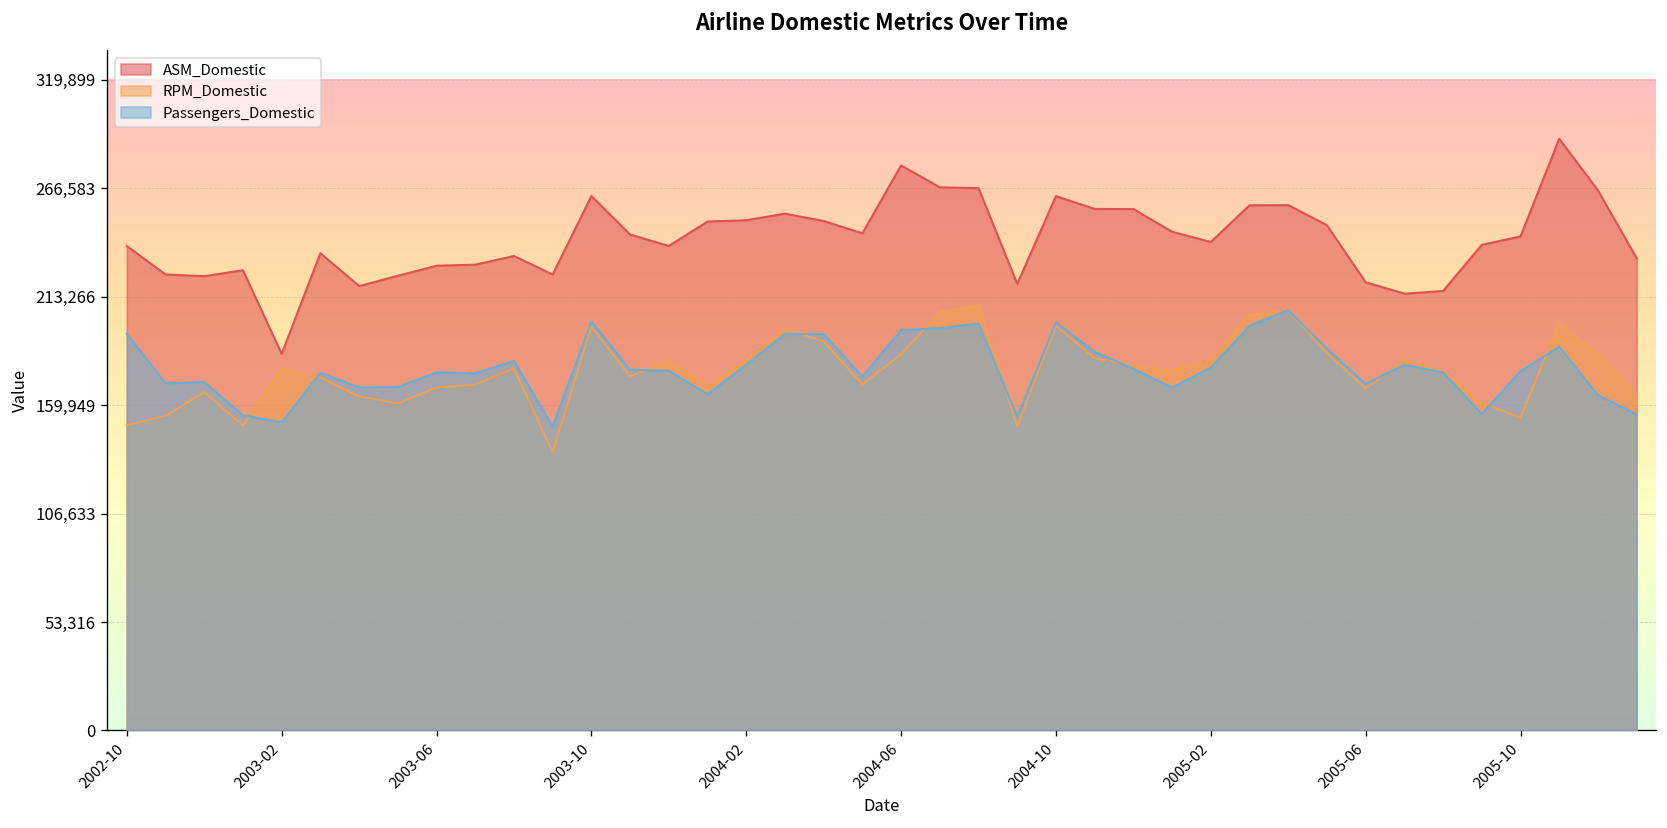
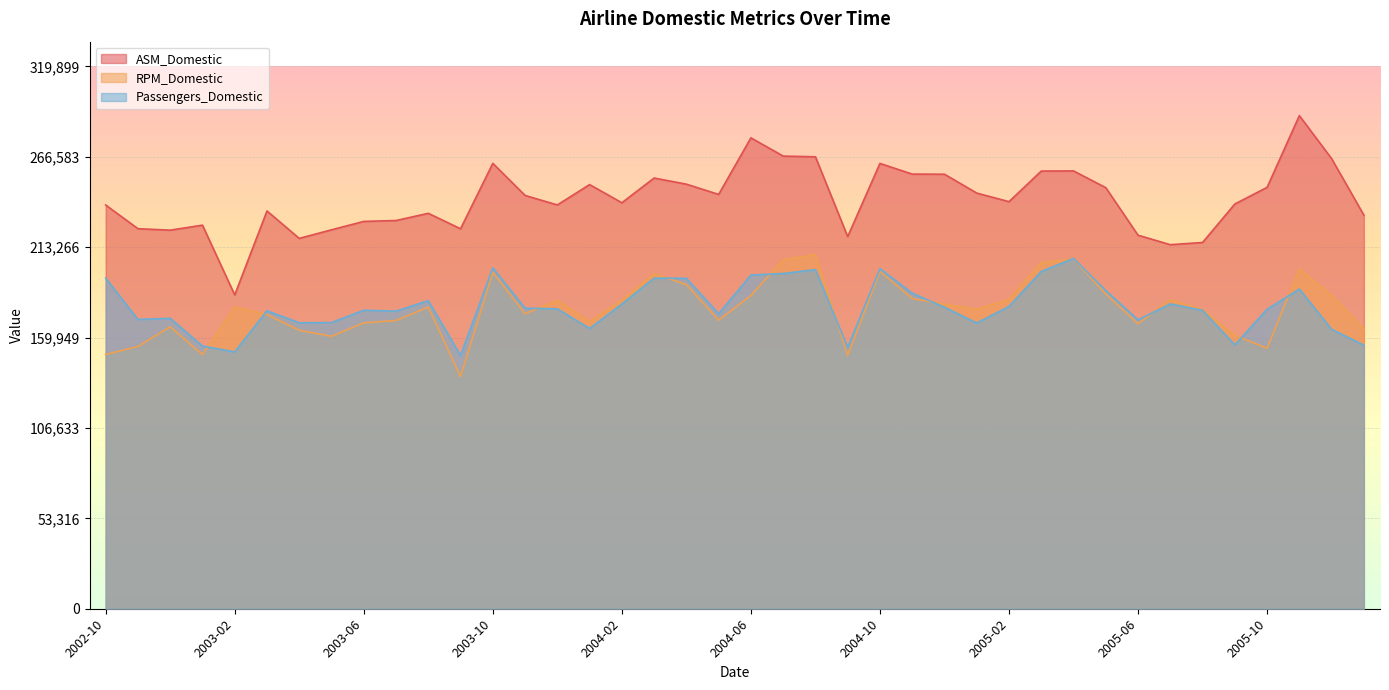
ASM_Domestic, 2004-02: 251,000 -> 239,000
ASM_Domestic, 2005-10: 243,000 -> 249,000
